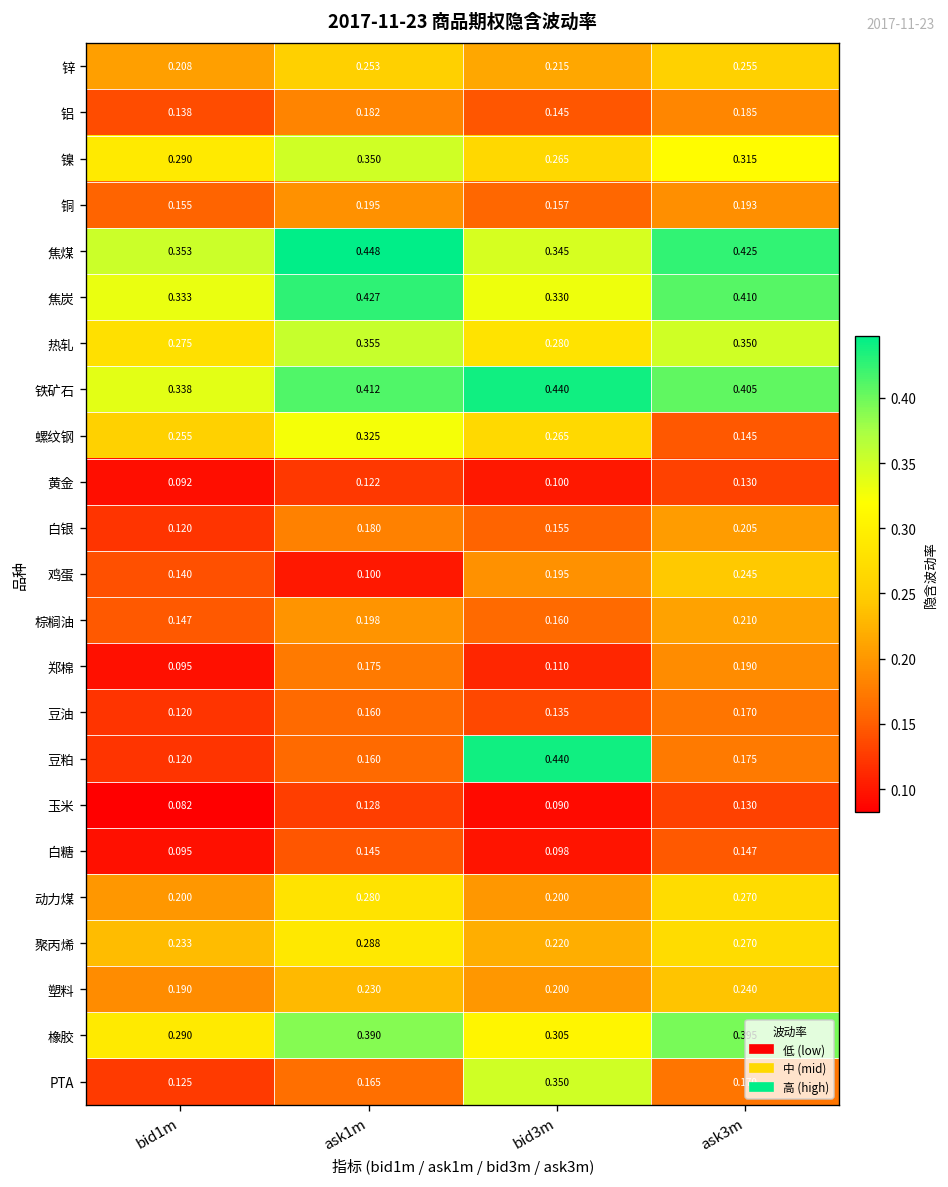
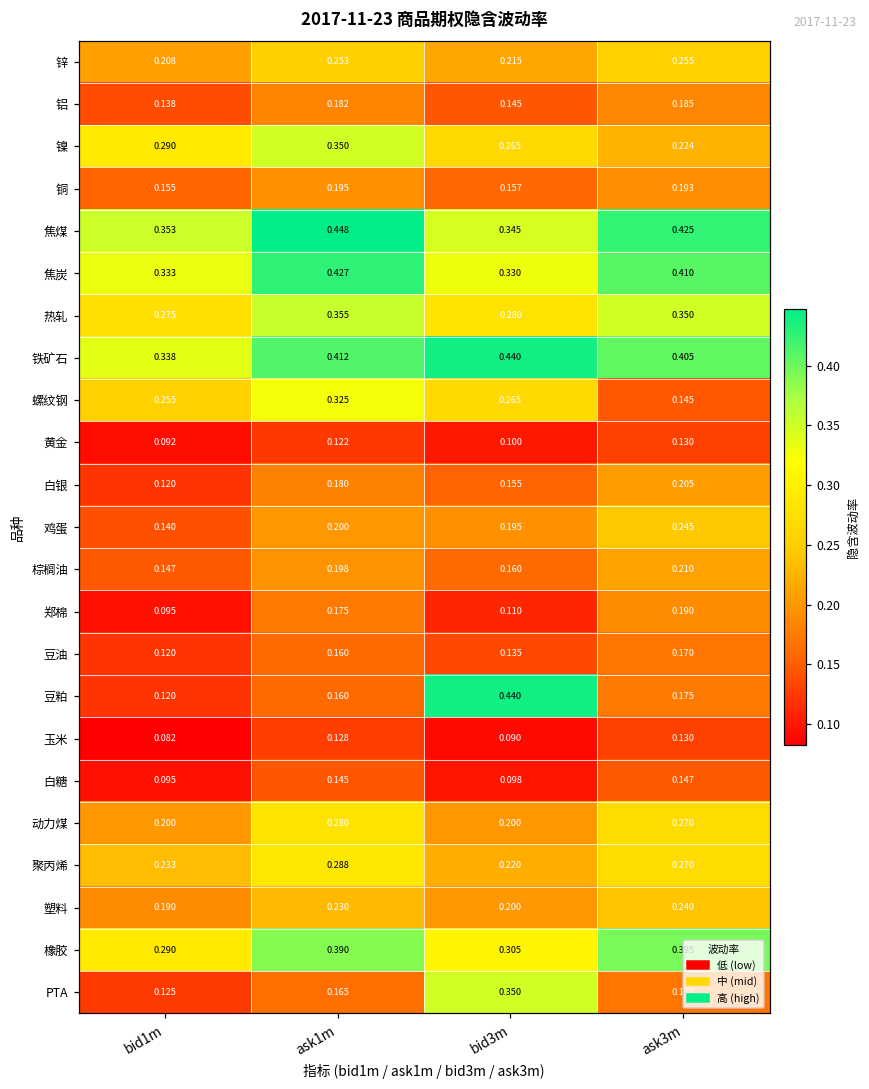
镍, ask3m: 0.315 -> 0.224
鸡蛋, ask1m: 0.100 -> 0.200
